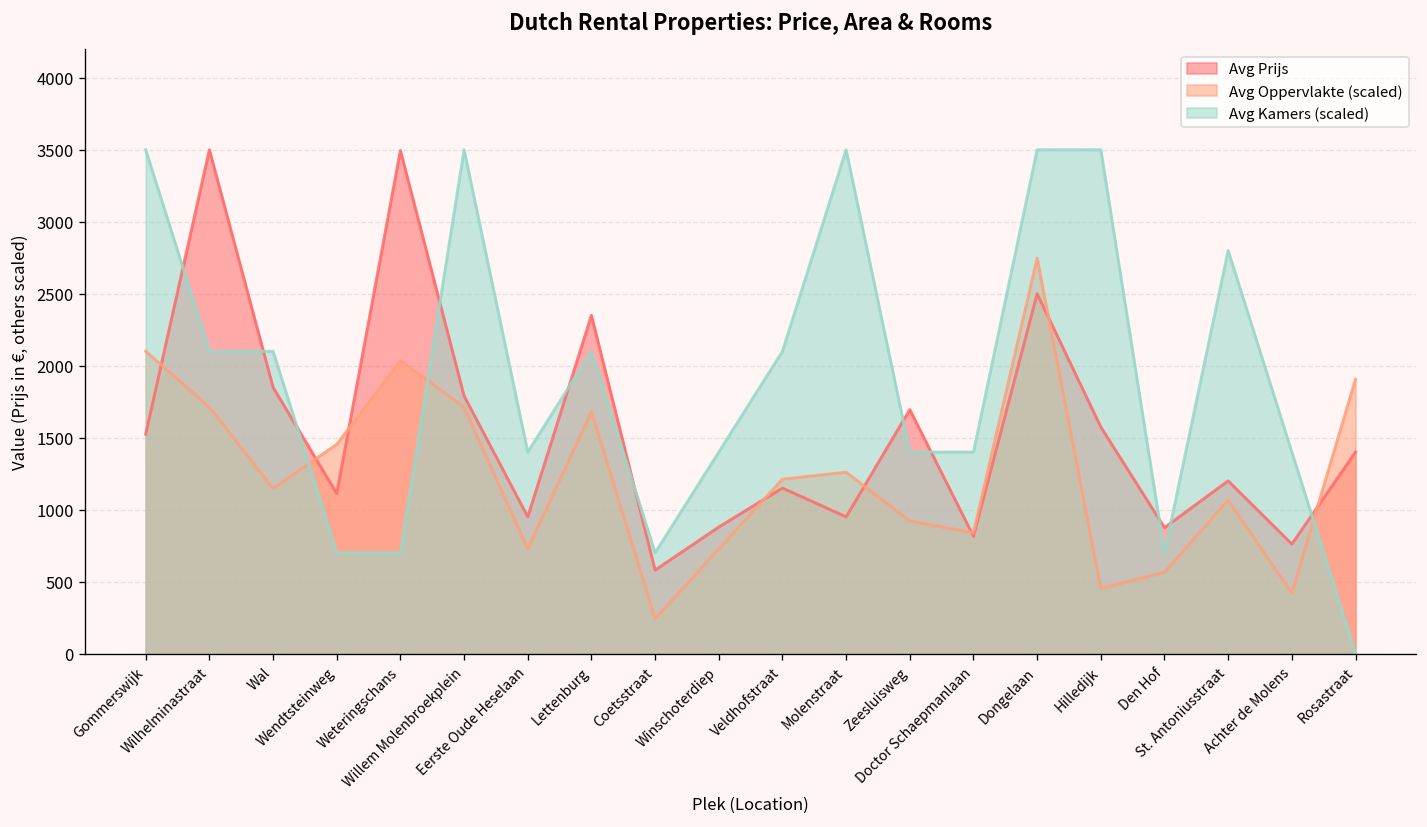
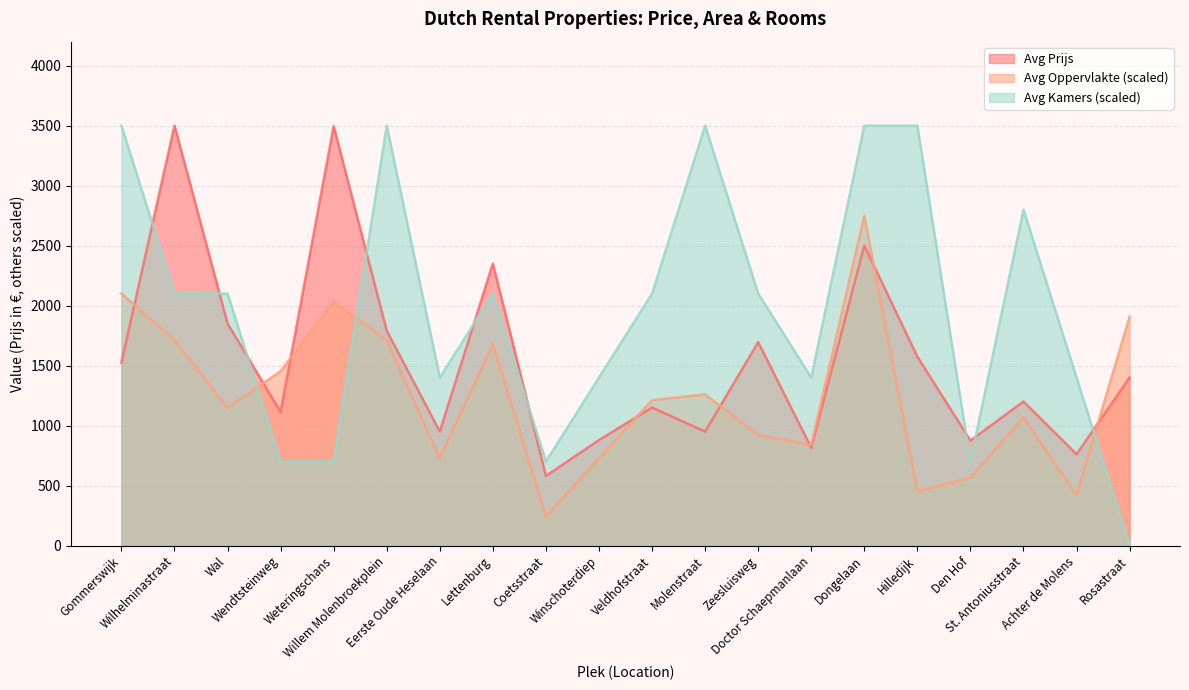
Avg Kamers (scaled), Zeesluisweg: 1400 -> 2100
